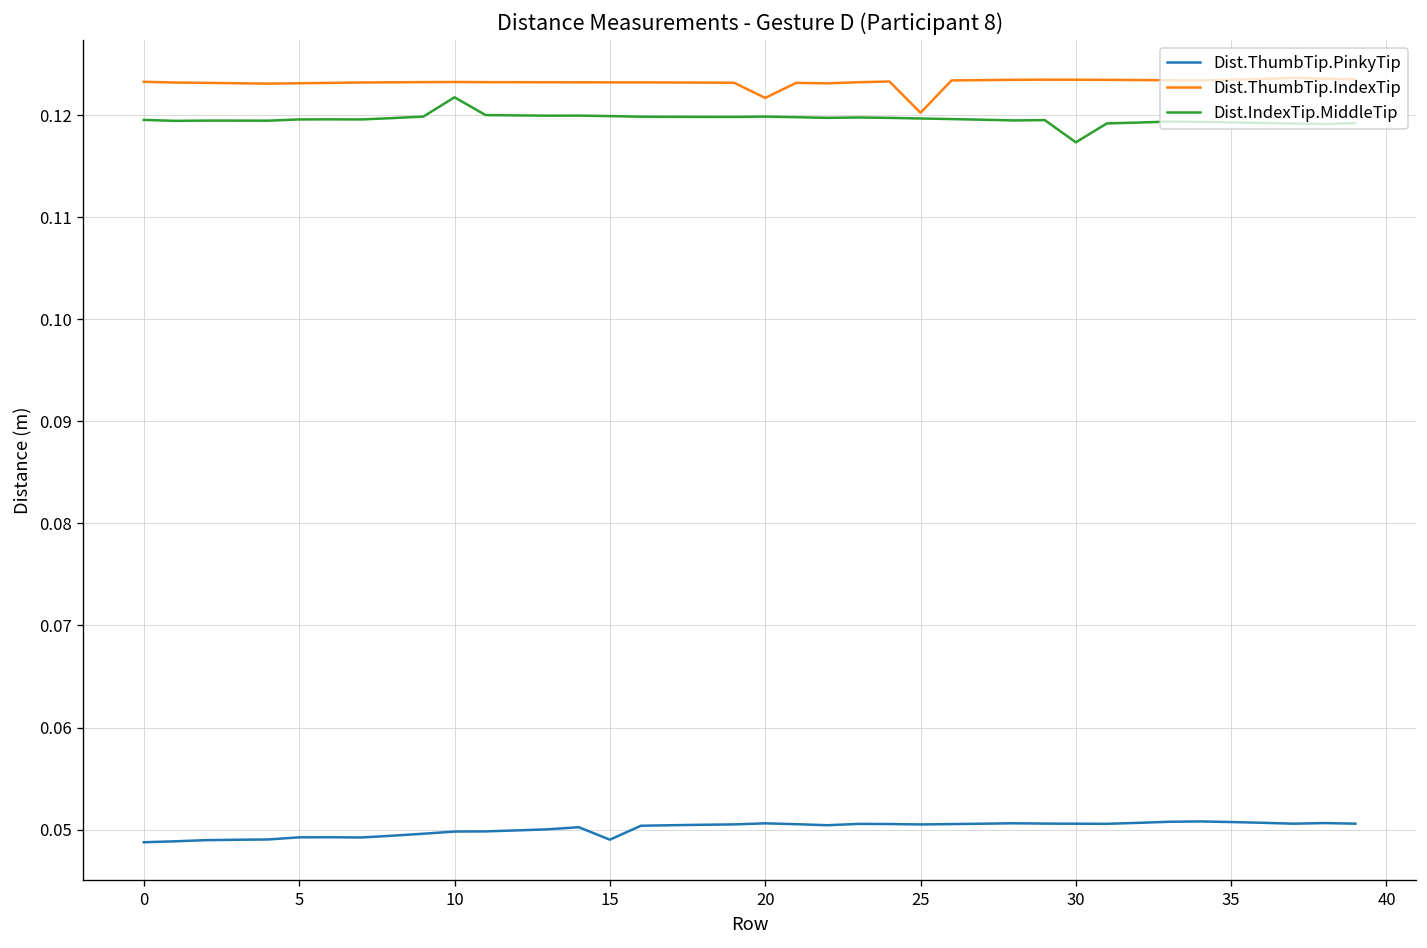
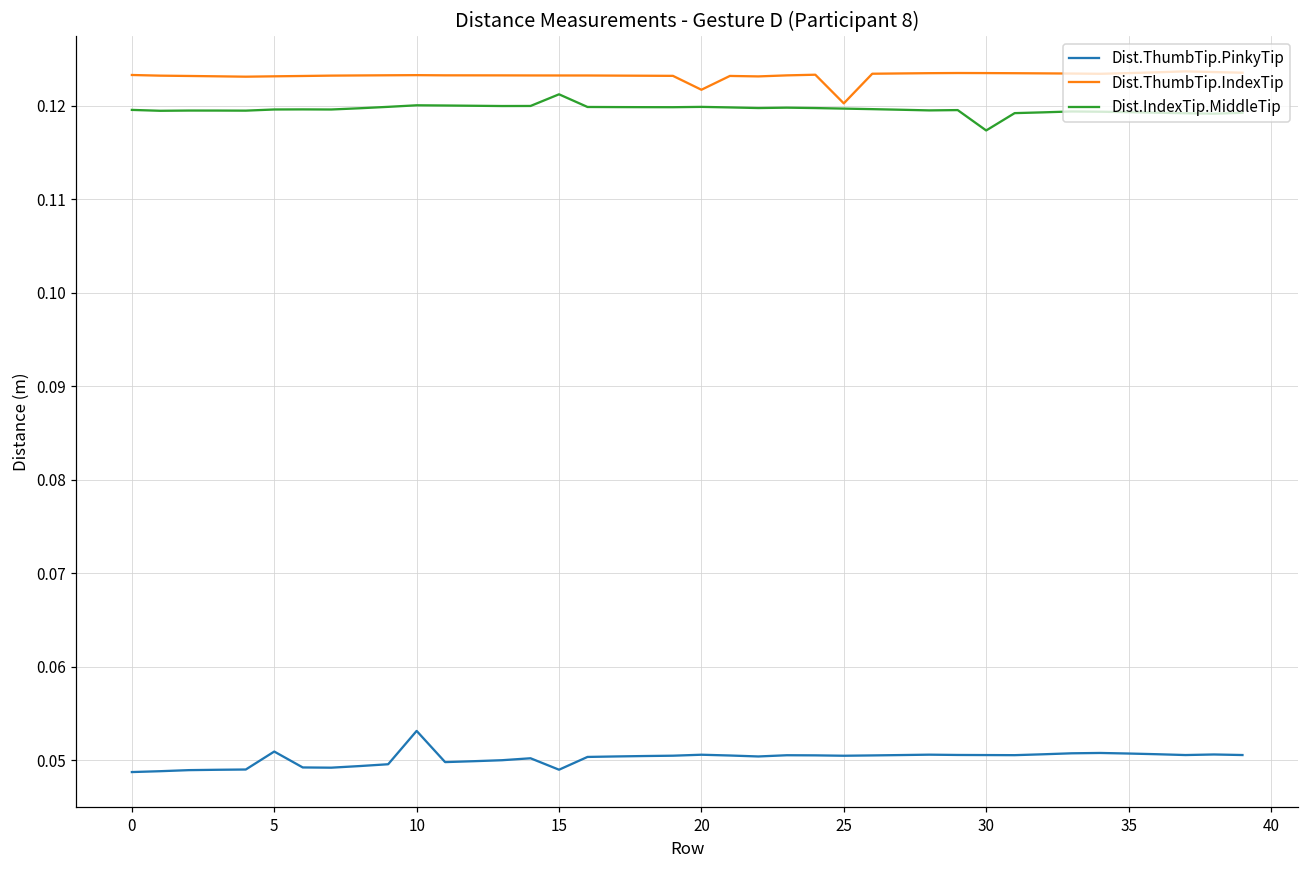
Dist.ThumbTip.PinkyTip, 5: 0.049 -> 0.051
Dist.ThumbTip.PinkyTip, 10: 0.050 -> 0.053
Dist.IndexTip.MiddleTip, 10: 0.122 -> 0.120
Dist.IndexTip.MiddleTip, 15: 0.120 -> 0.121
